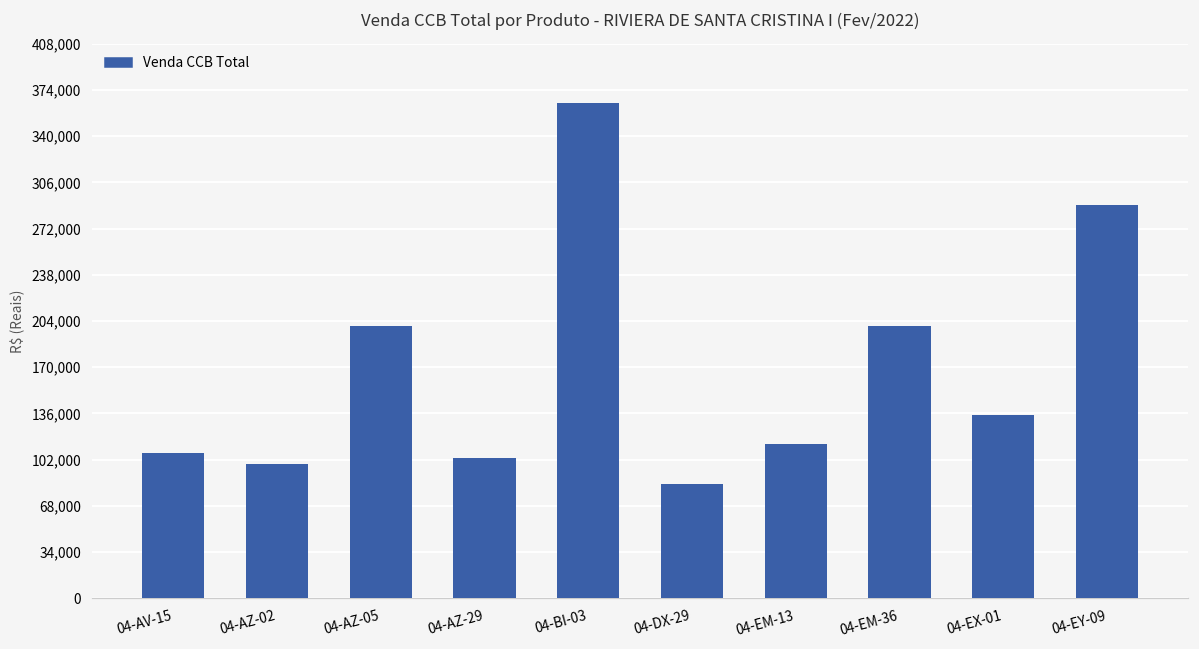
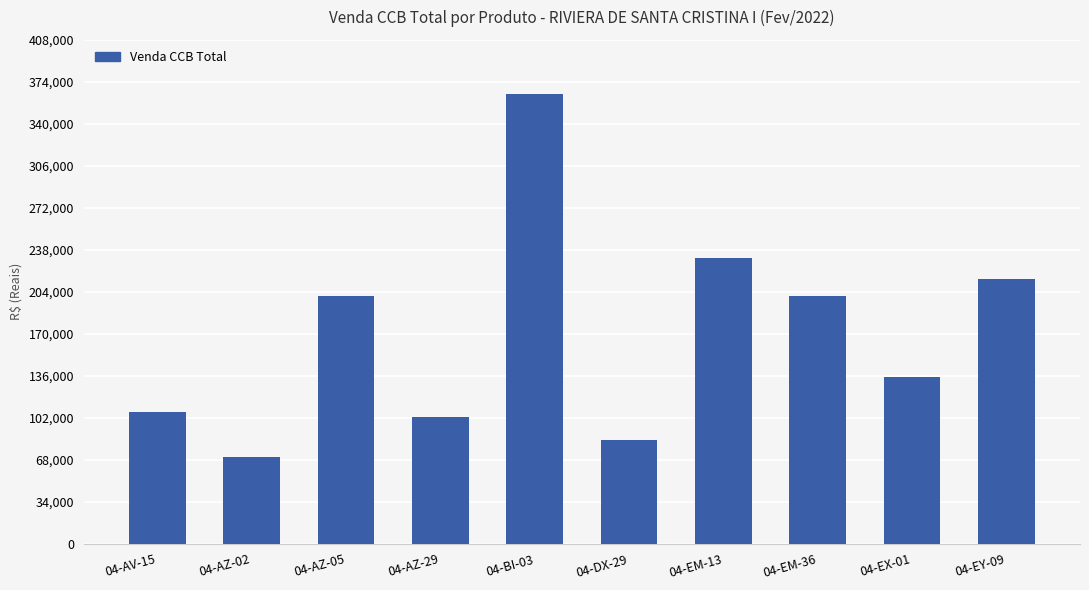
04-AZ-02: 99,000 -> 70,000
04-EM-13: 114,000 -> 231,000
04-EY-09: 289,000 -> 215,000
